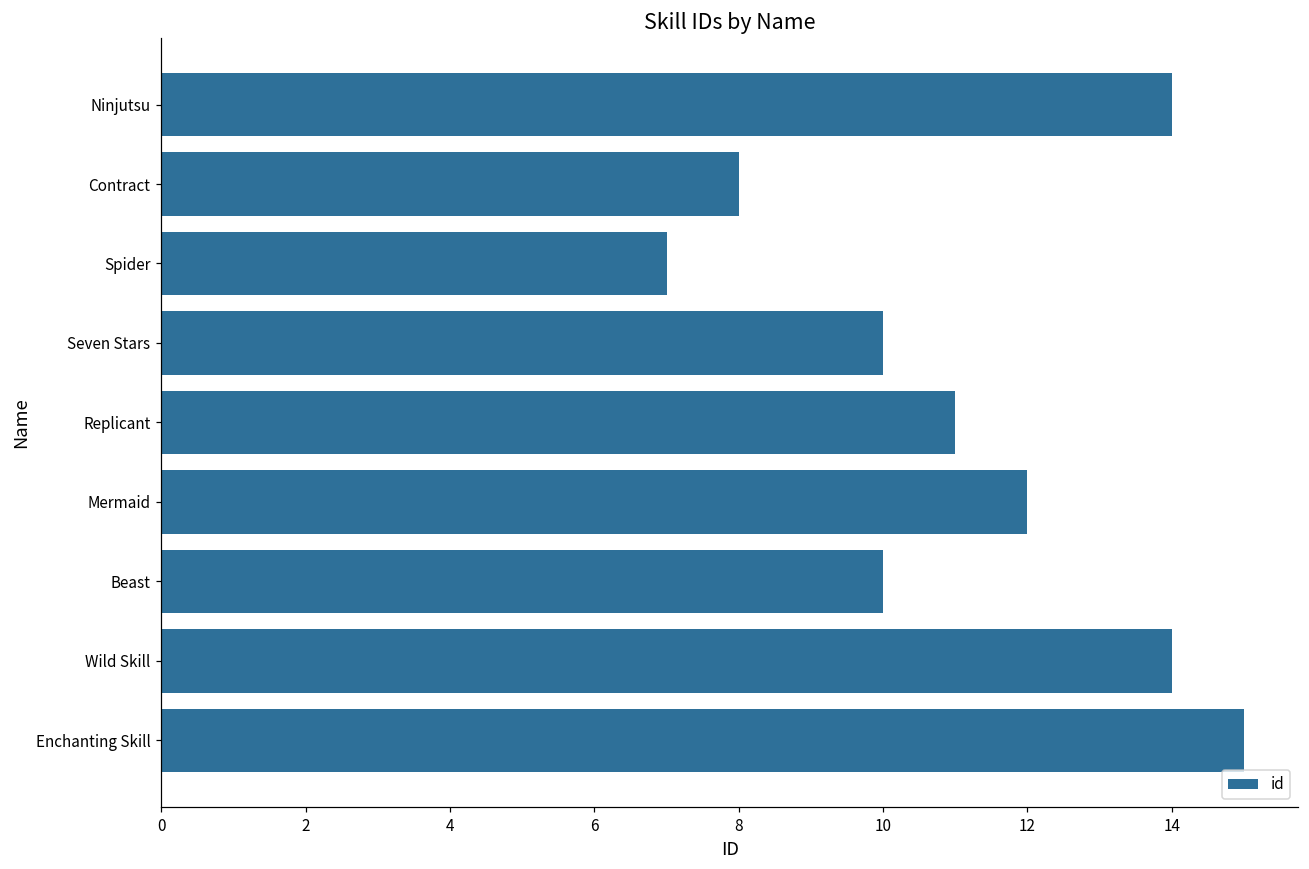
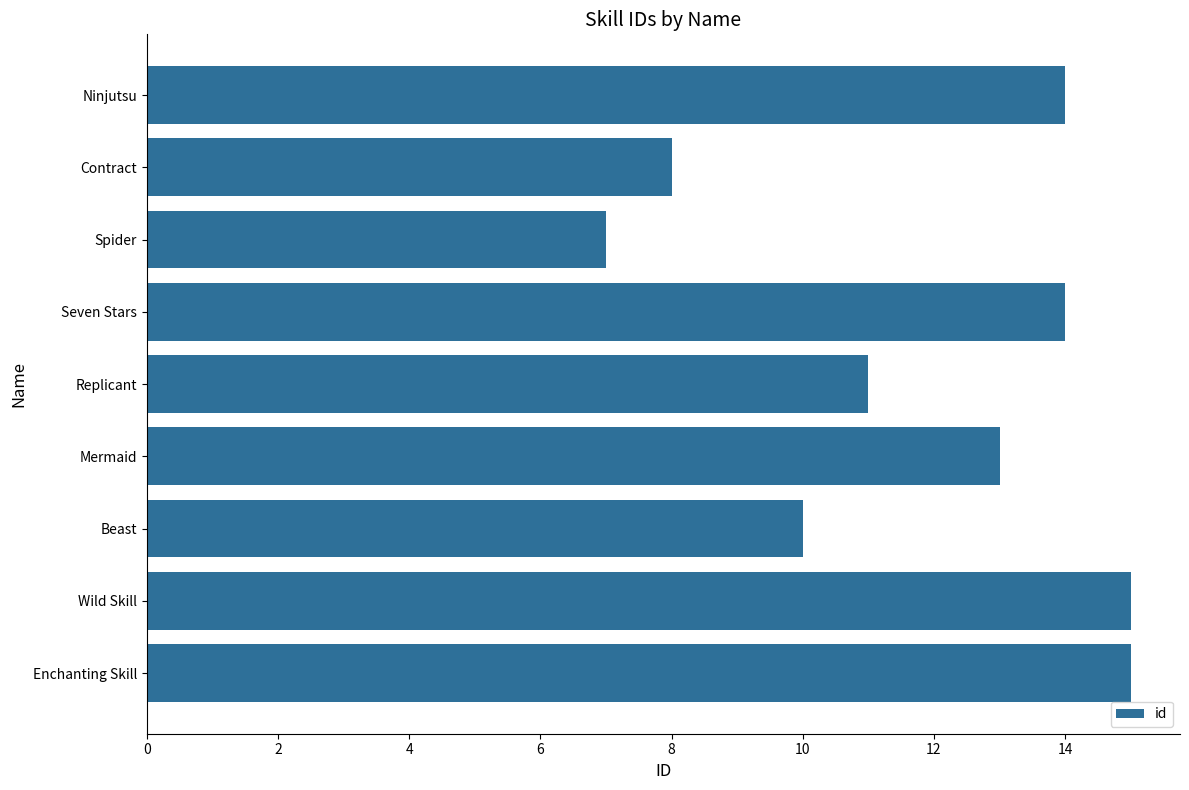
Seven Stars: 10 -> 14
Mermaid: 12 -> 13
Wild Skill: 14 -> 15
